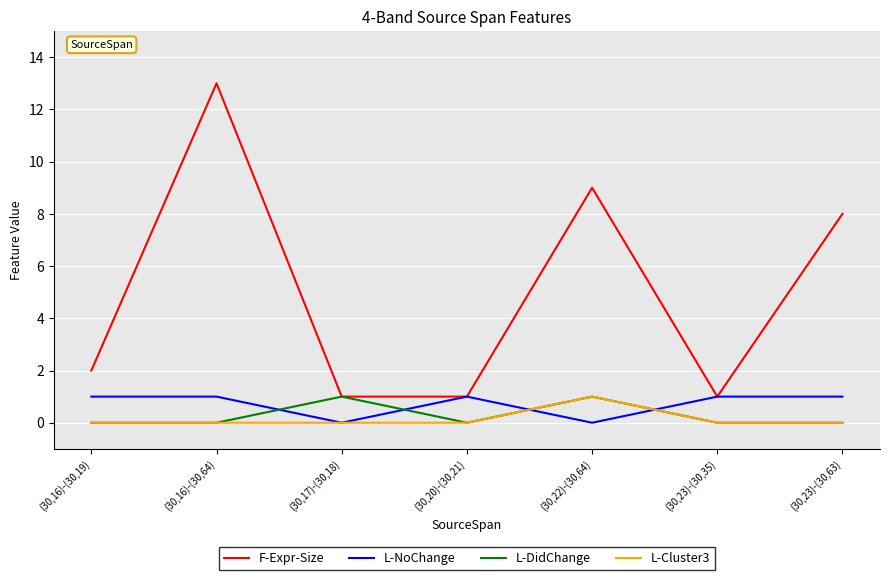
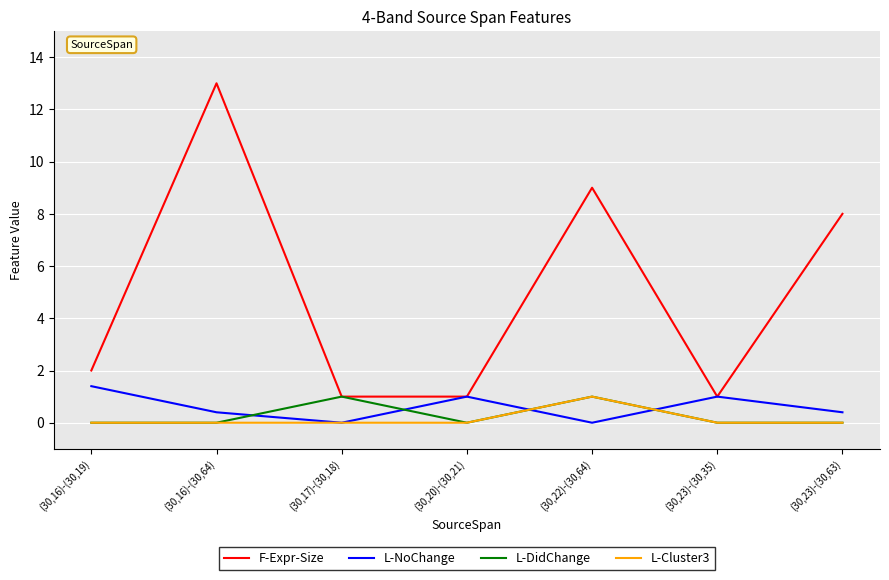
L-NoChange, (30,16)-(30,19): 1.0 -> 1.4
L-NoChange, (30,16)-(30,64): 1.0 -> 0.4
L-NoChange, (30,23)-(30,63): 1.0 -> 0.4
